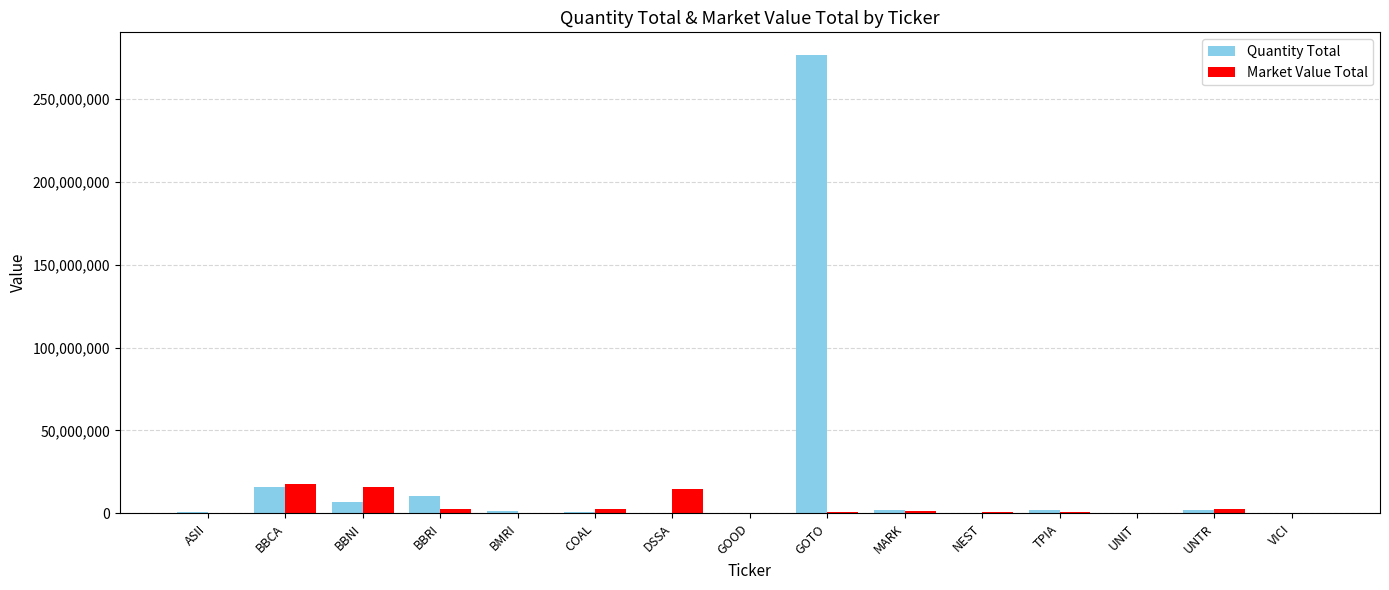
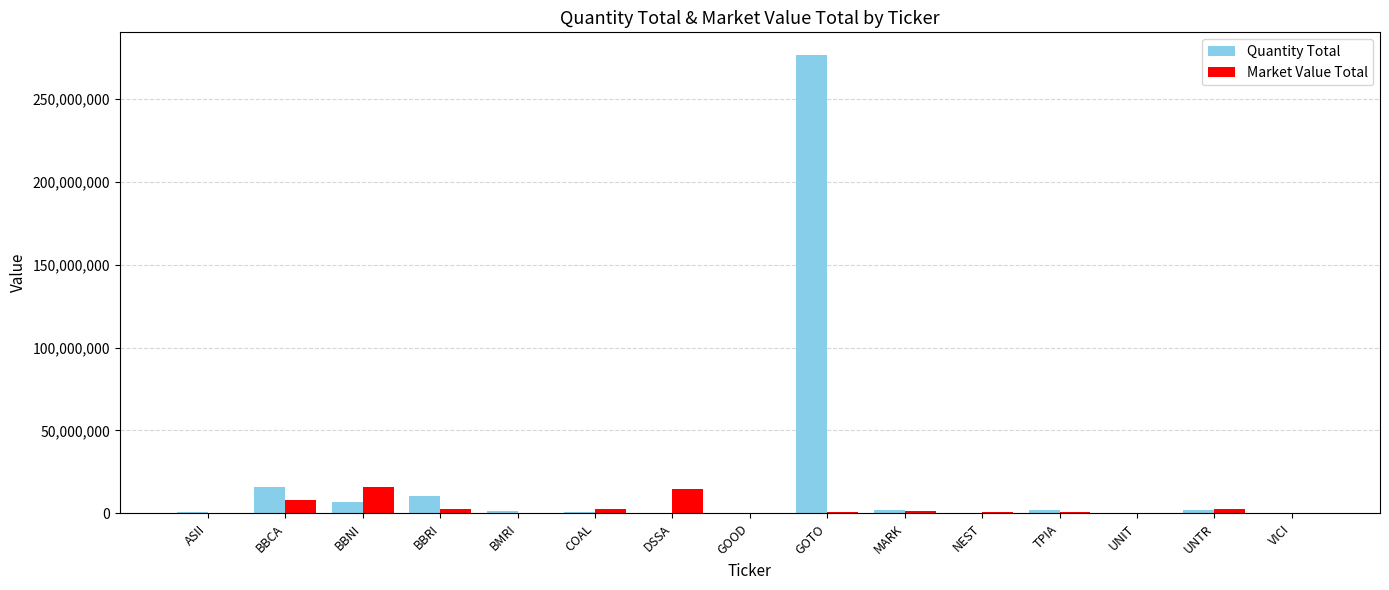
Market Value Total, BBCA: 18,000,000 -> 8,000,000
